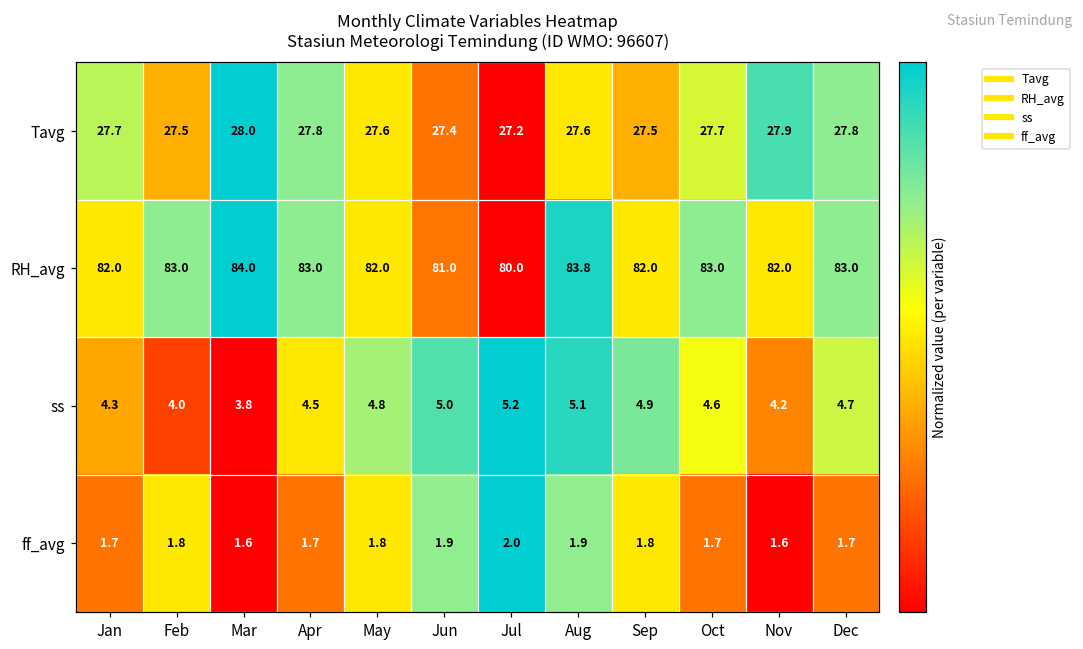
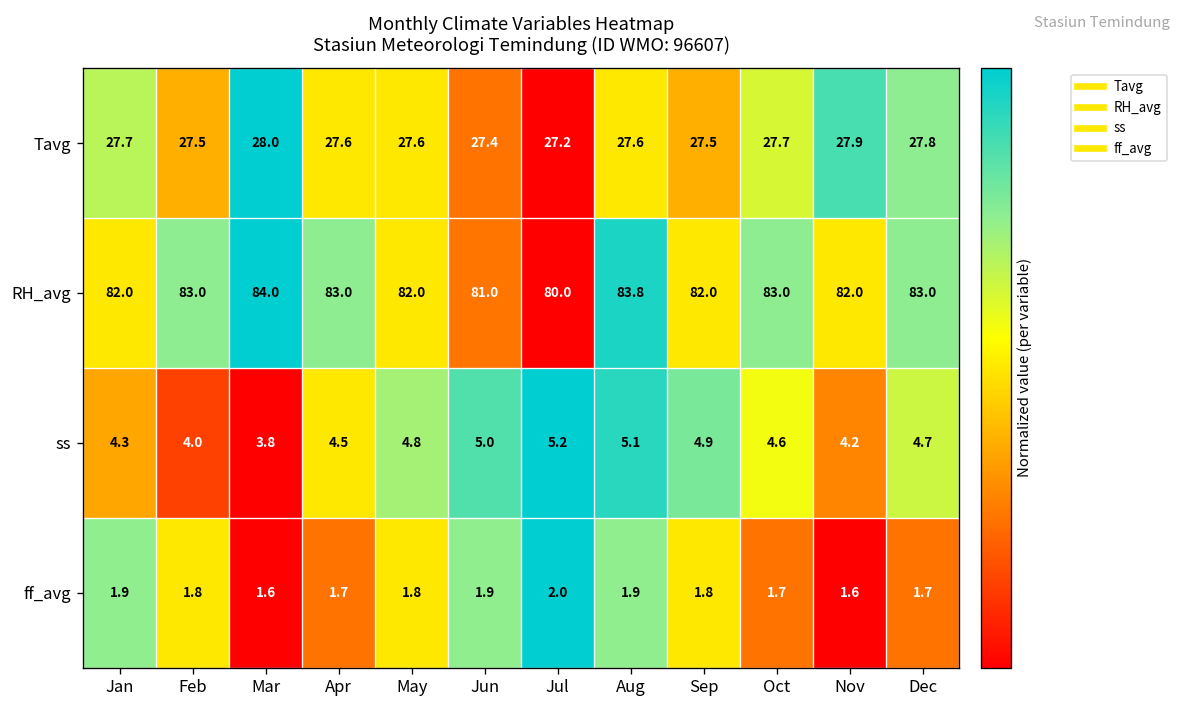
Tavg, Apr: 27.8 -> 27.6
ff_avg, Jan: 1.7 -> 1.9
